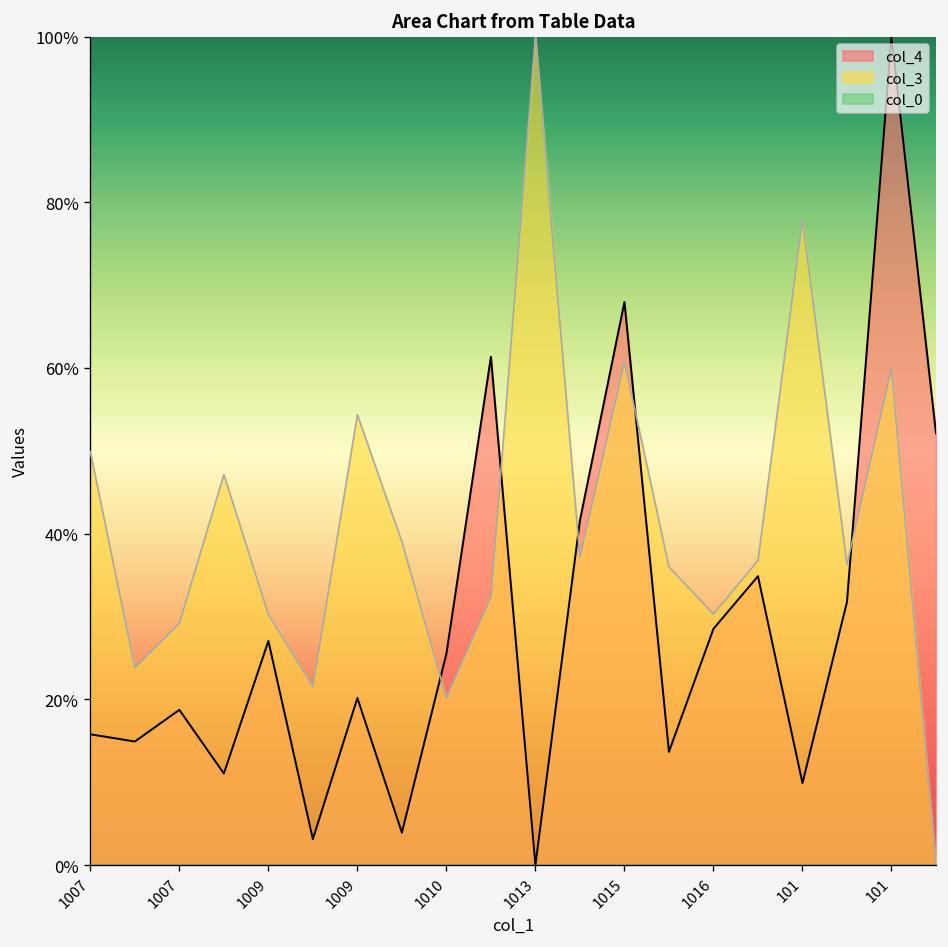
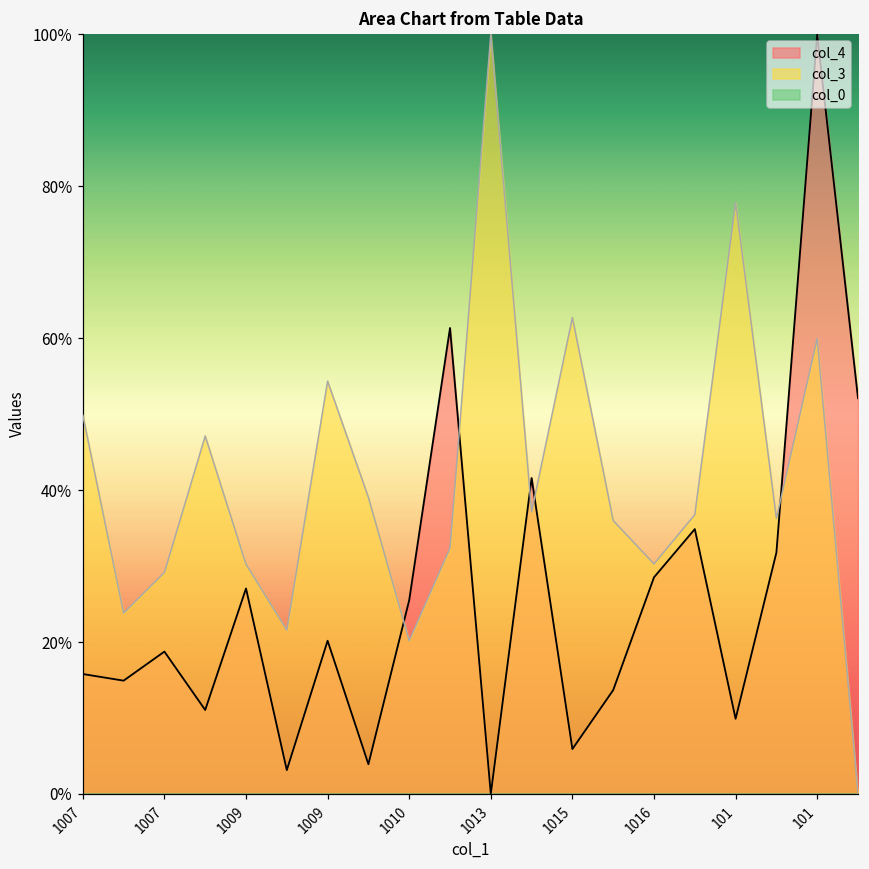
col_4, 1015: 68% -> 6%
col_3, 1015: 61% -> 63%
